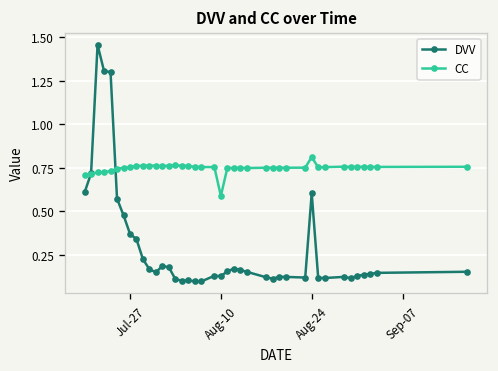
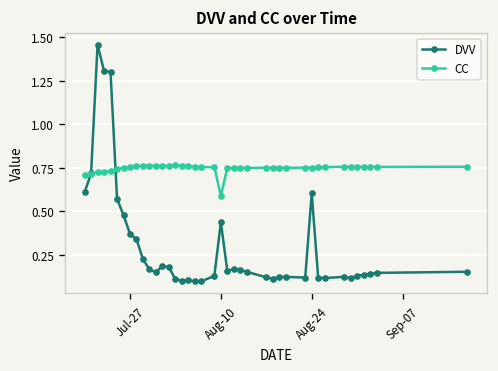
DVV, Aug-10: 0.13 -> 0.44
CC, Aug-24: 0.81 -> 0.75
